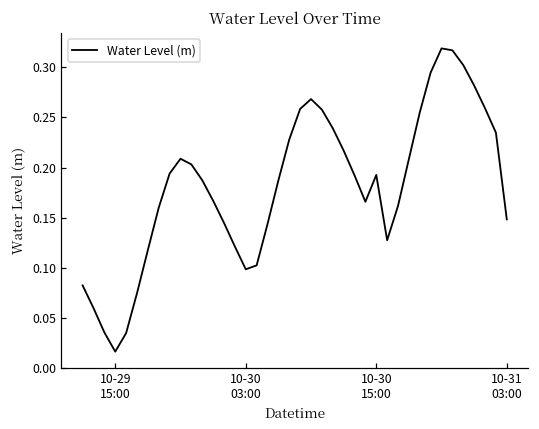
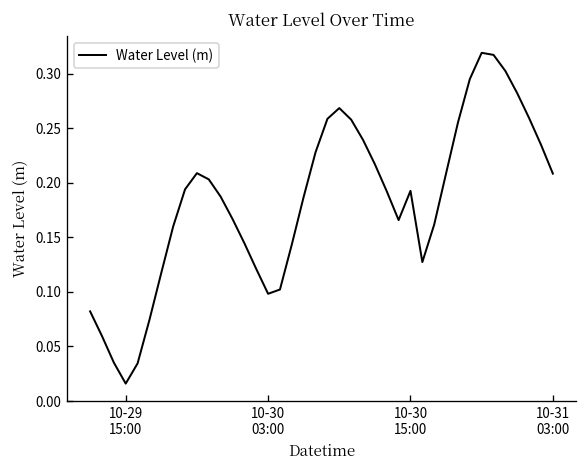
10-31 03:00: 0.15 -> 0.21
